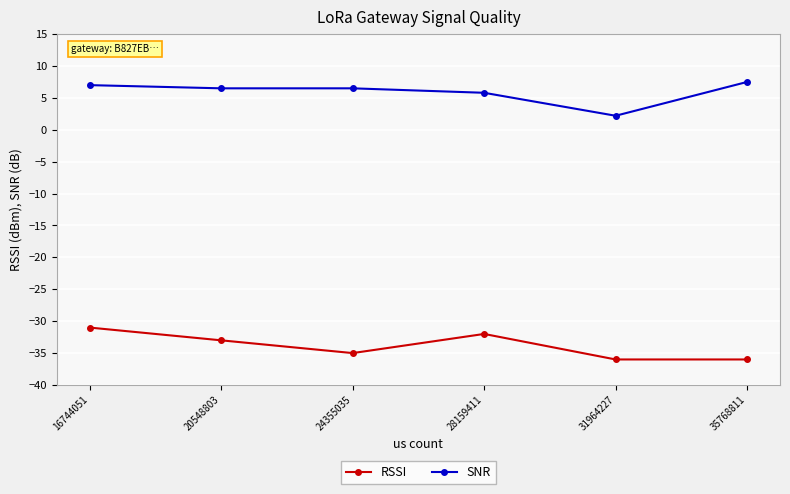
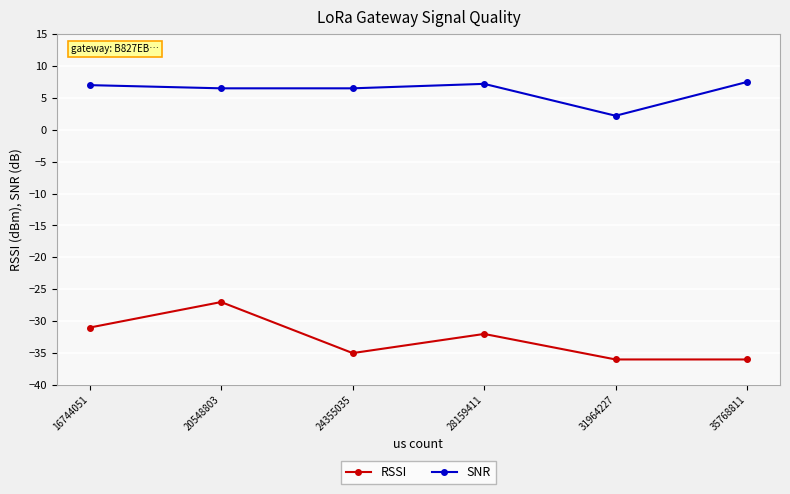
RSSI, 20548803: -33 -> -27
SNR, 28159411: 6 -> 7
